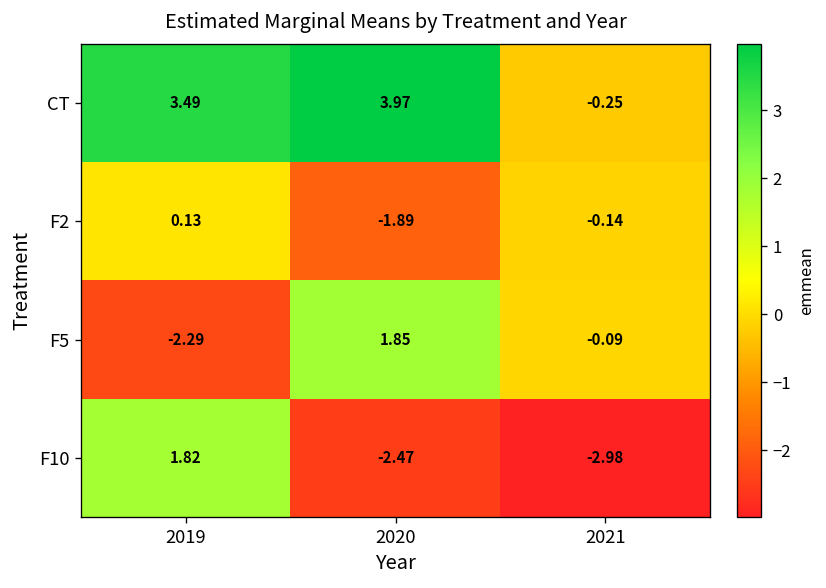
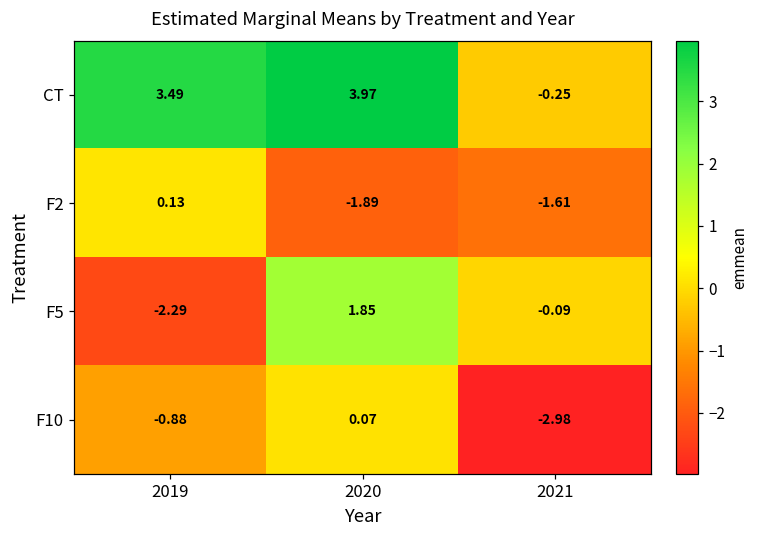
F2, 2021: -0.14 -> -1.61
F10, 2019: 1.82 -> -0.88
F10, 2020: -2.47 -> 0.07
